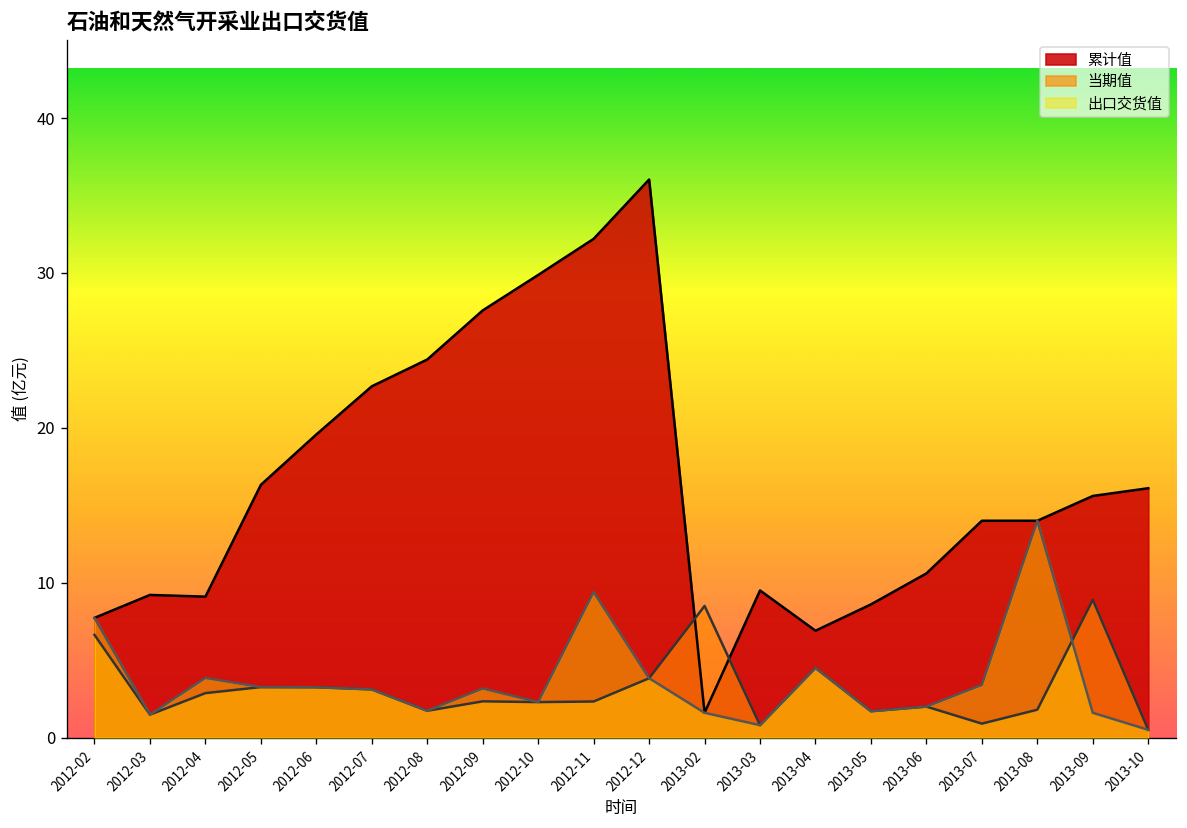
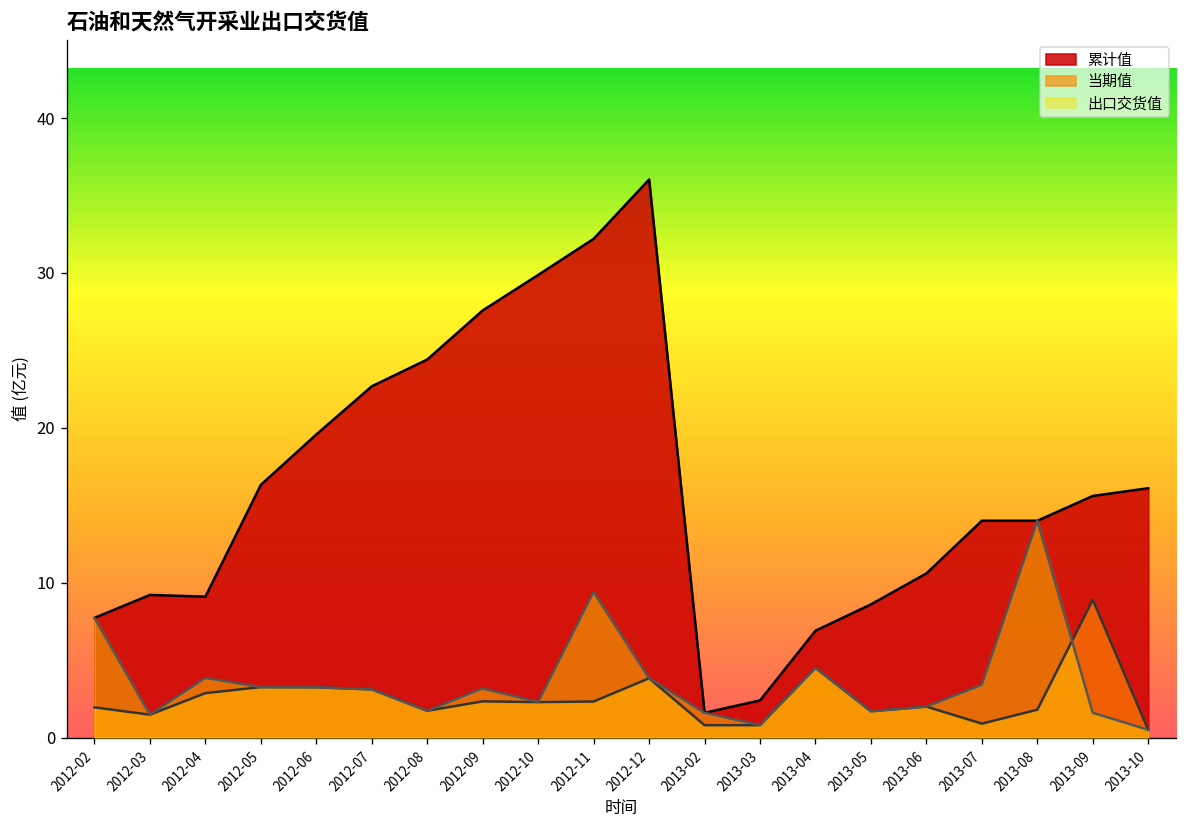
当期值, 2012-02: 6.6 -> 2.0
当期值, 2013-02: 8.5 -> 0.8
累计值, 2013-03: 9.5 -> 2.4
